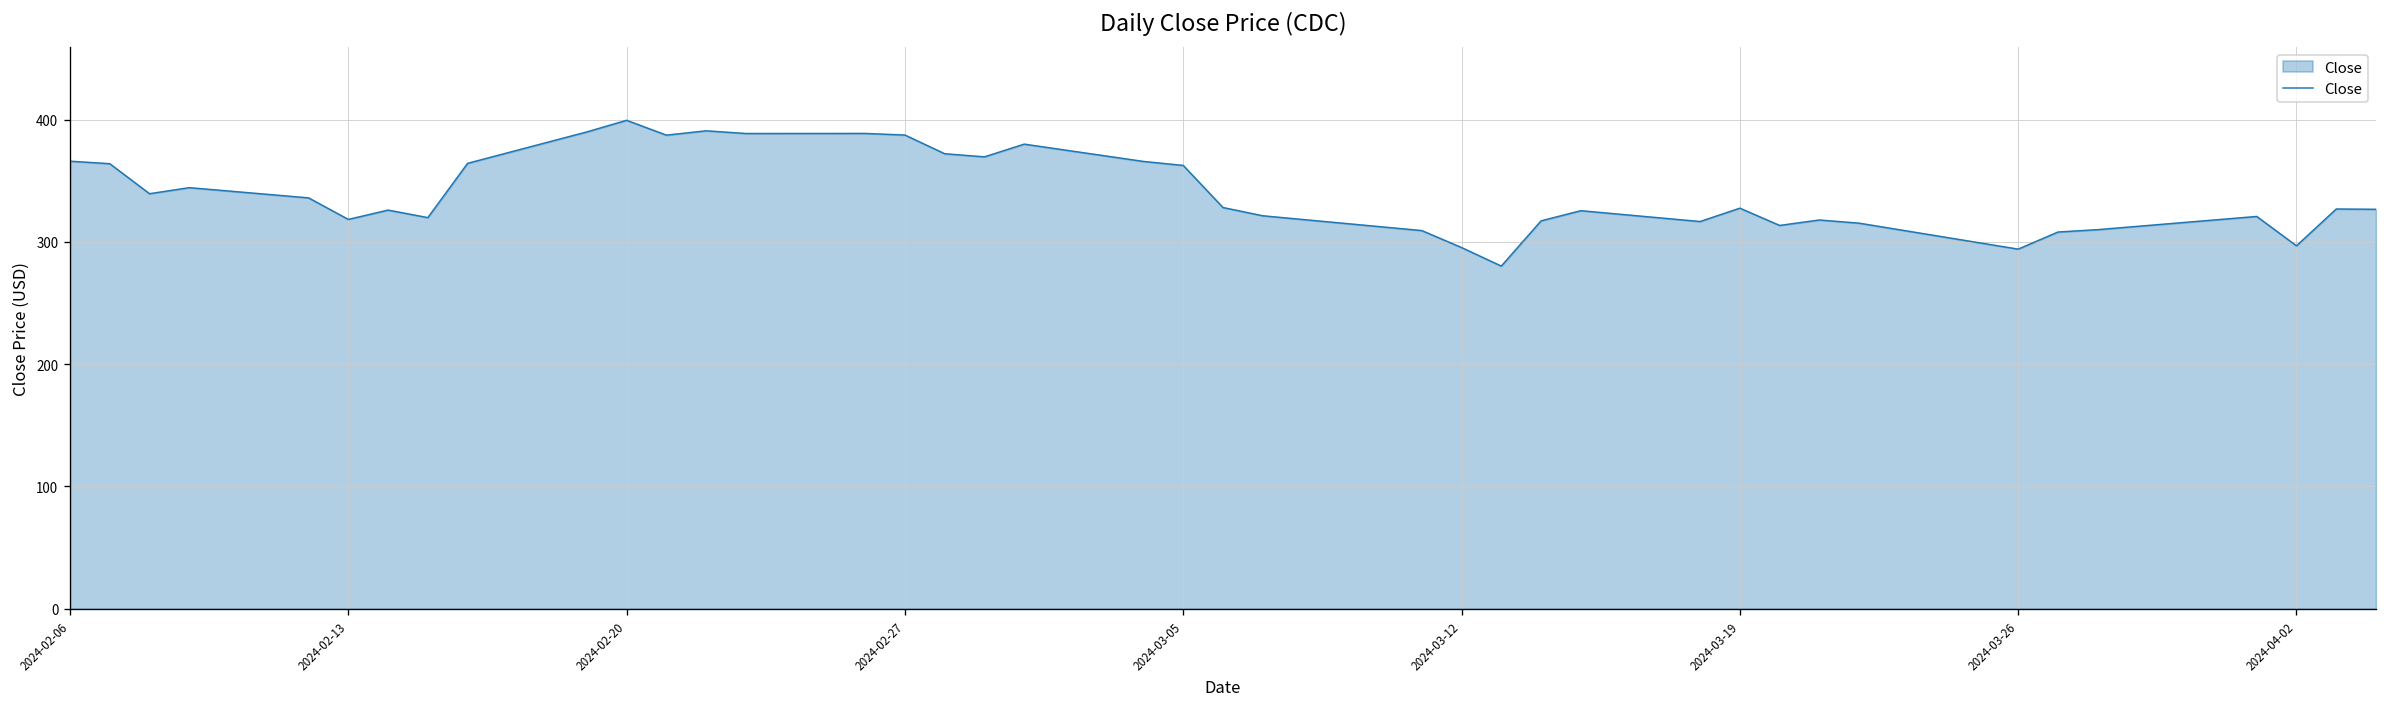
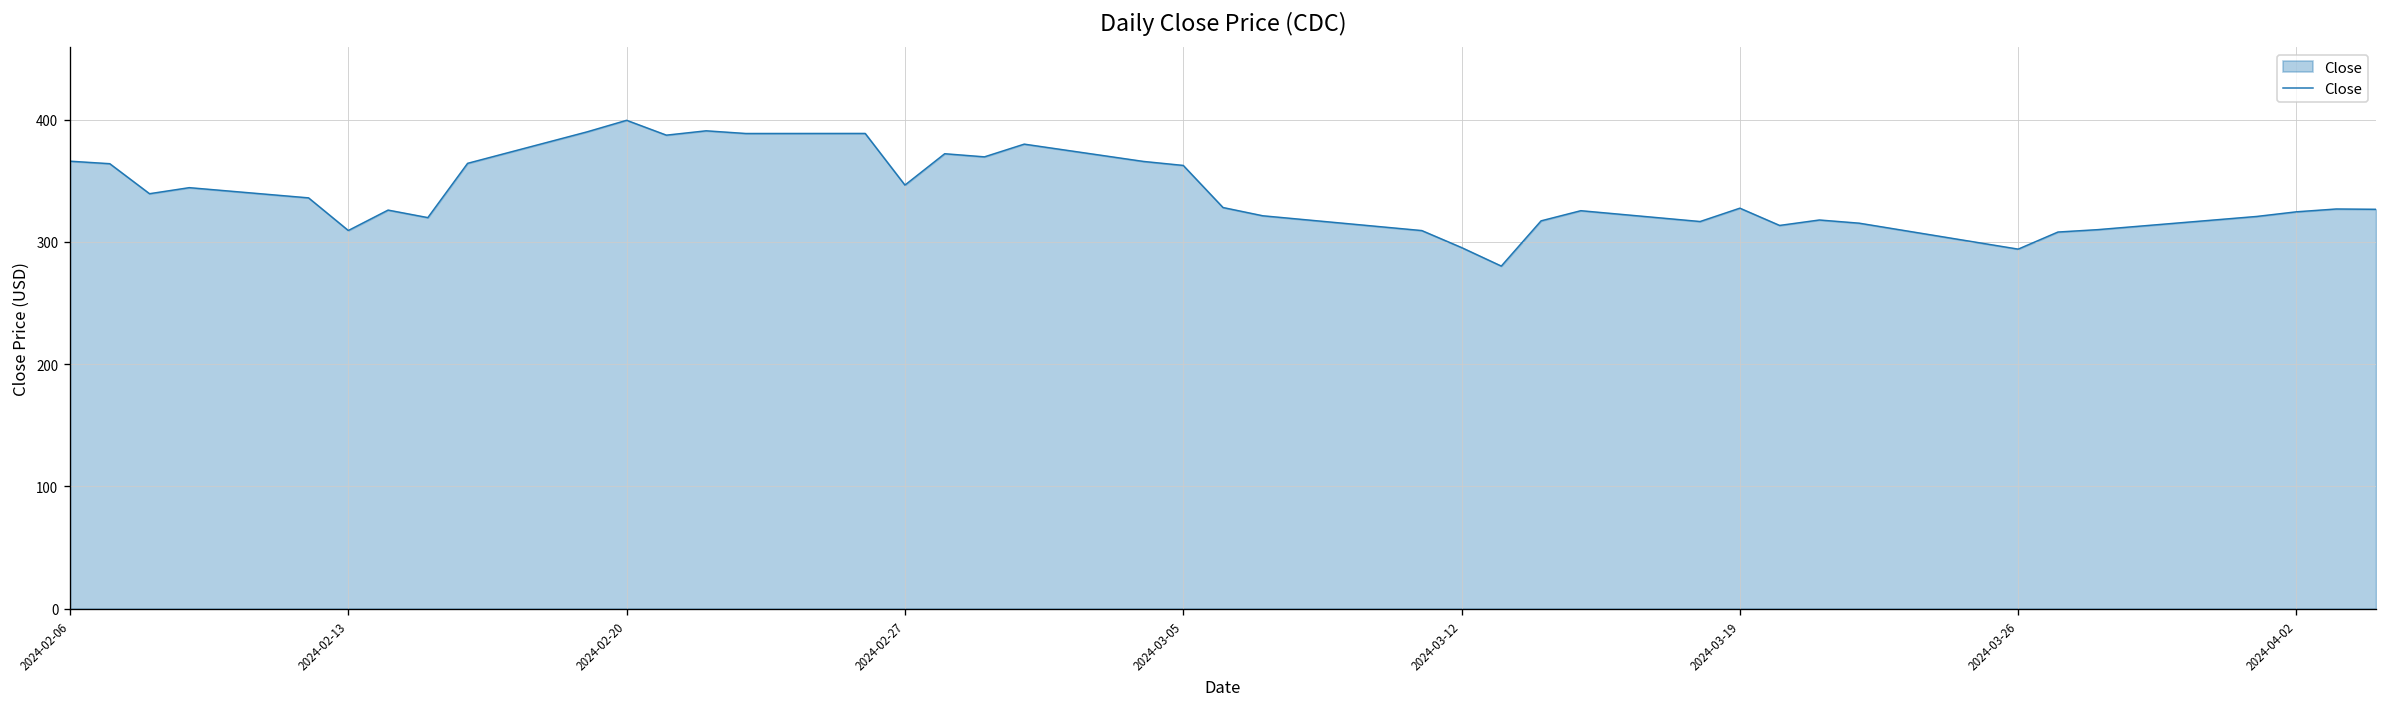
2024-02-13: 318 -> 309
2024-02-27: 387 -> 346
2024-04-02: 297 -> 325
